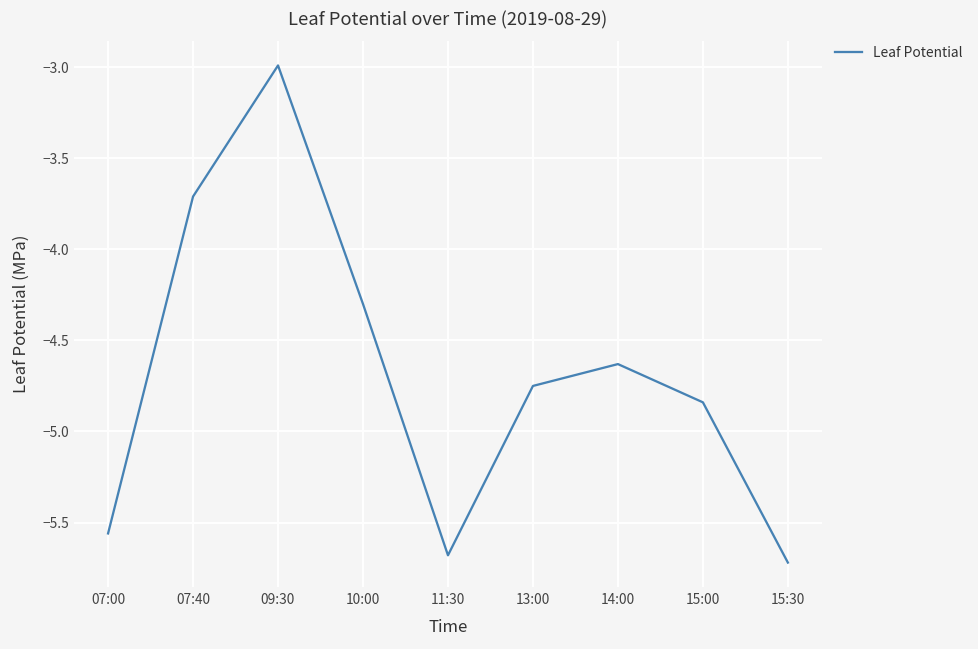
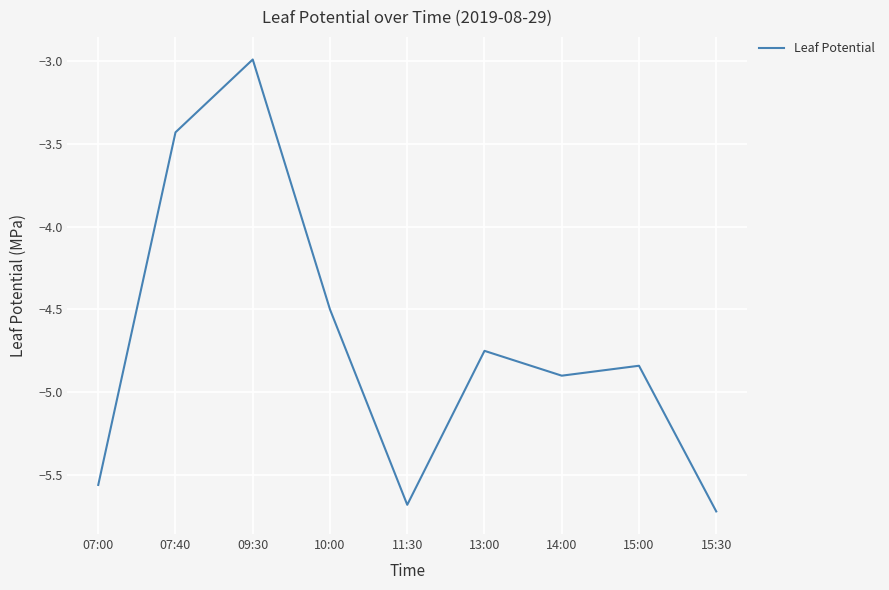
07:40: -3.71 -> -3.43
10:00: -4.3 -> -4.5
14:00: -4.63 -> -4.90
